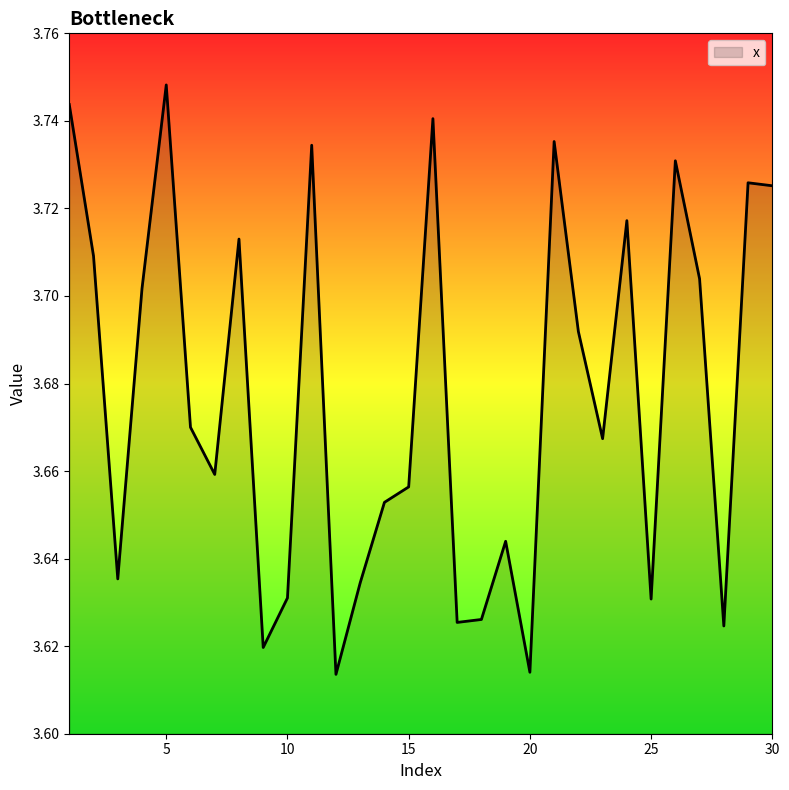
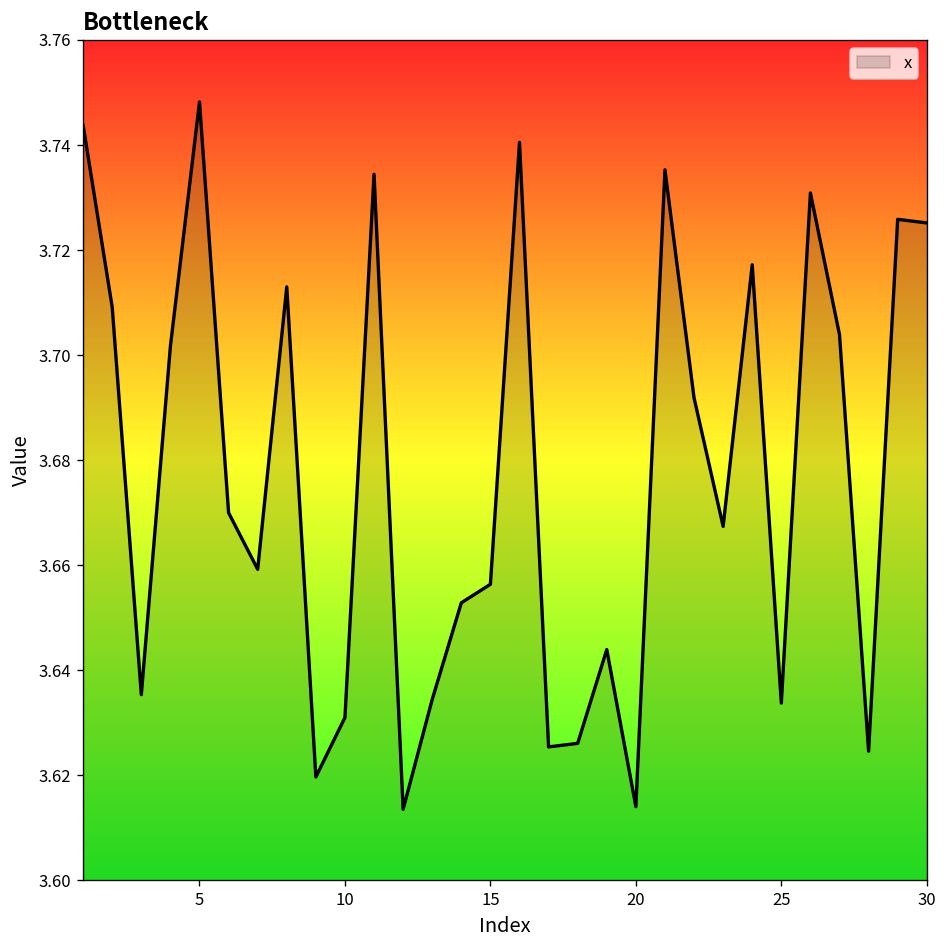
25: 3.631 -> 3.634
